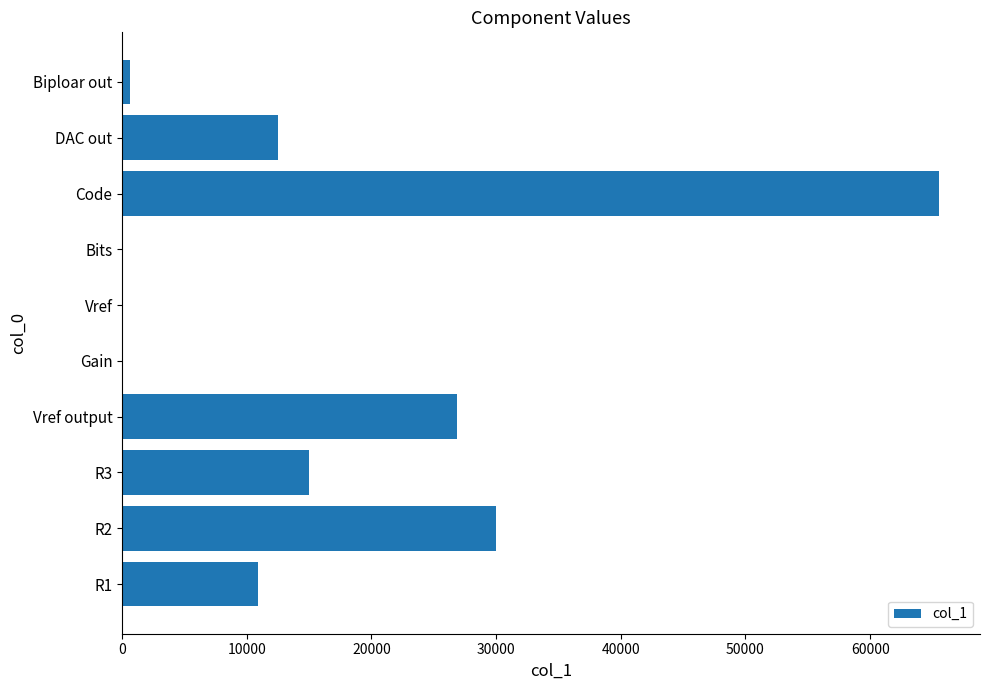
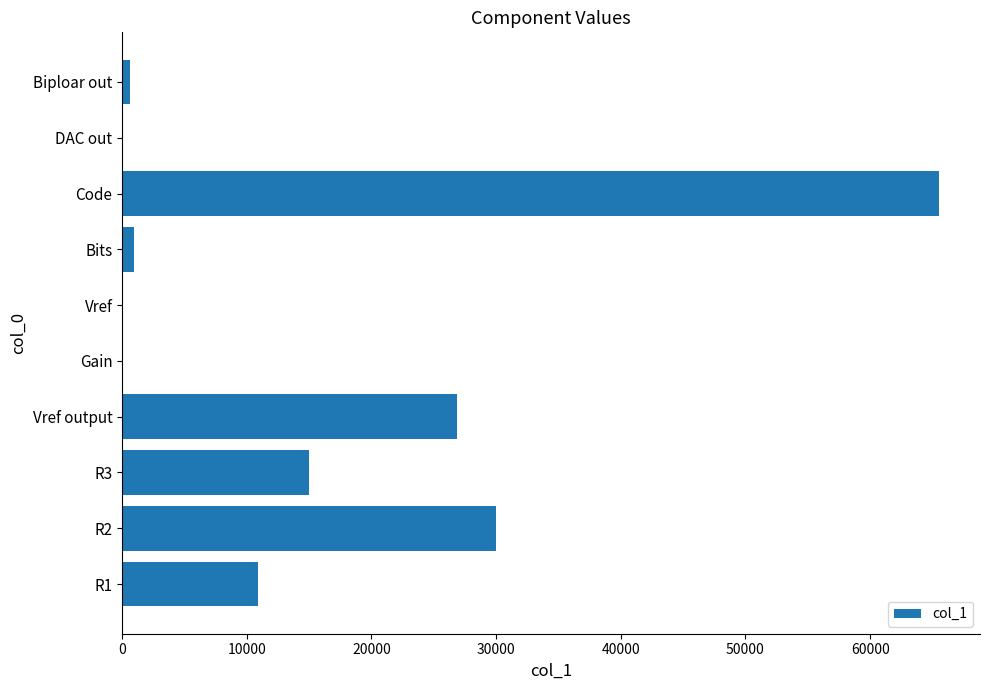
DAC out: 12500 -> 0
Bits: 0 -> 900
